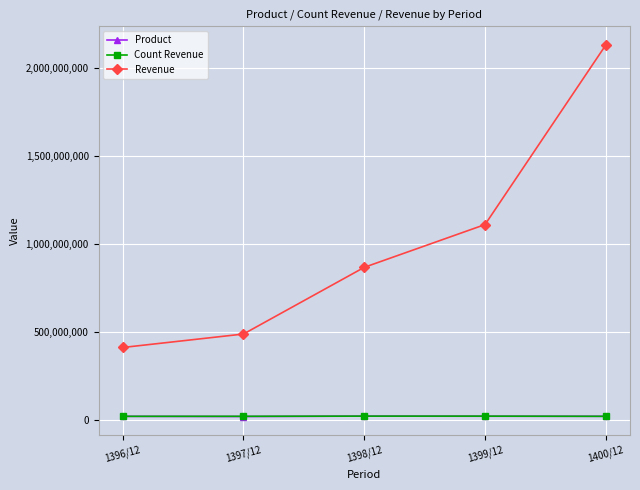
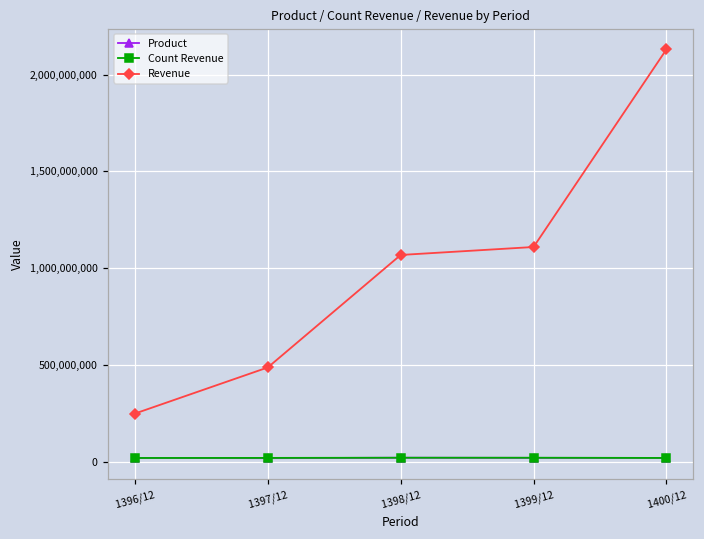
Revenue, 1396/12: 410,000,000 -> 250,000,000
Revenue, 1398/12: 870,000,000 -> 1,070,000,000
